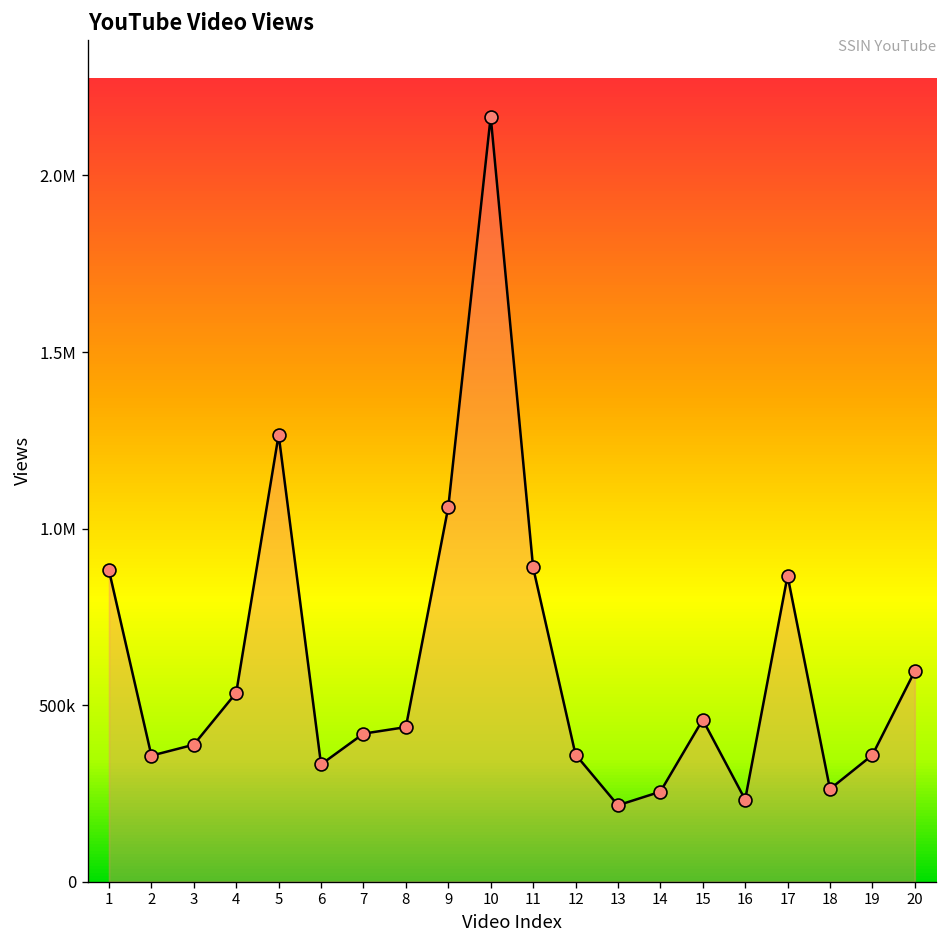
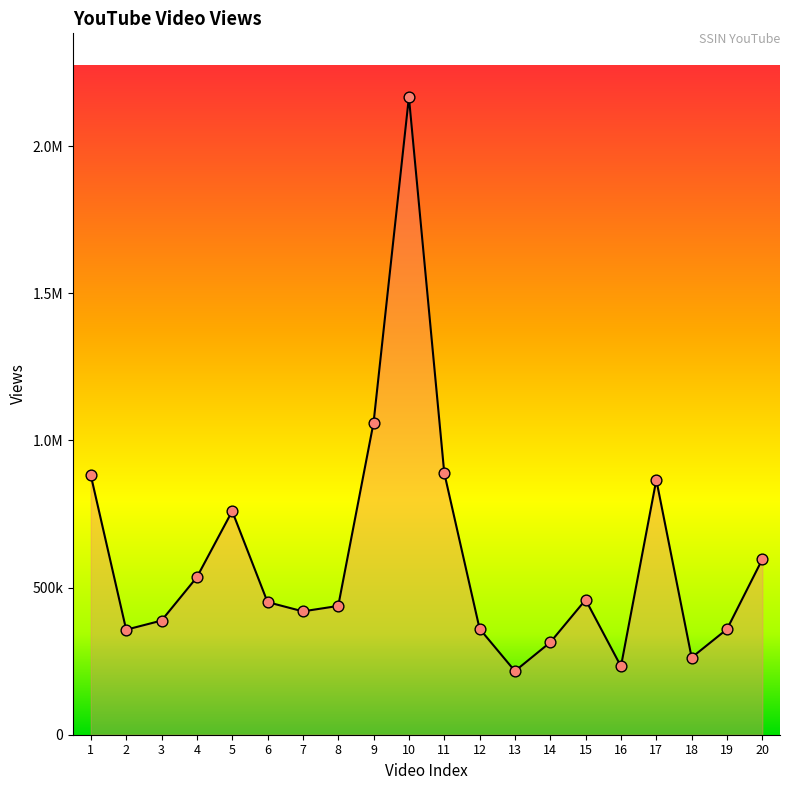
5: 1270000 -> 760000
6: 330000 -> 450000
14: 250000 -> 310000
